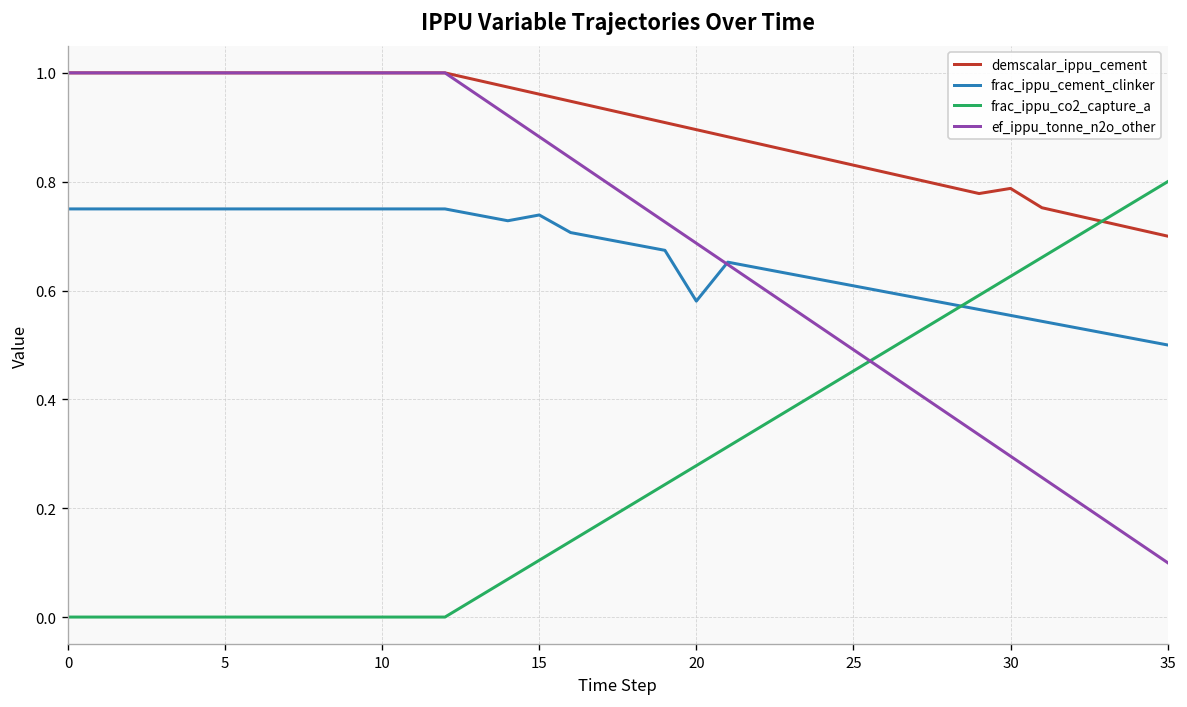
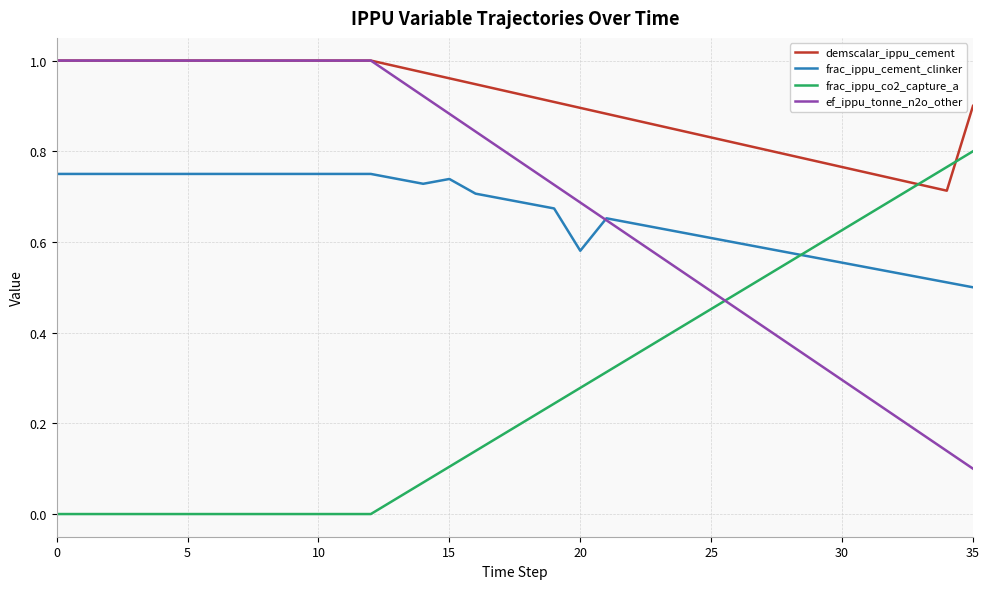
demscalar_ippu_cement, 30: 0.79 -> 0.77
demscalar_ippu_cement, 35: 0.7 -> 0.9
